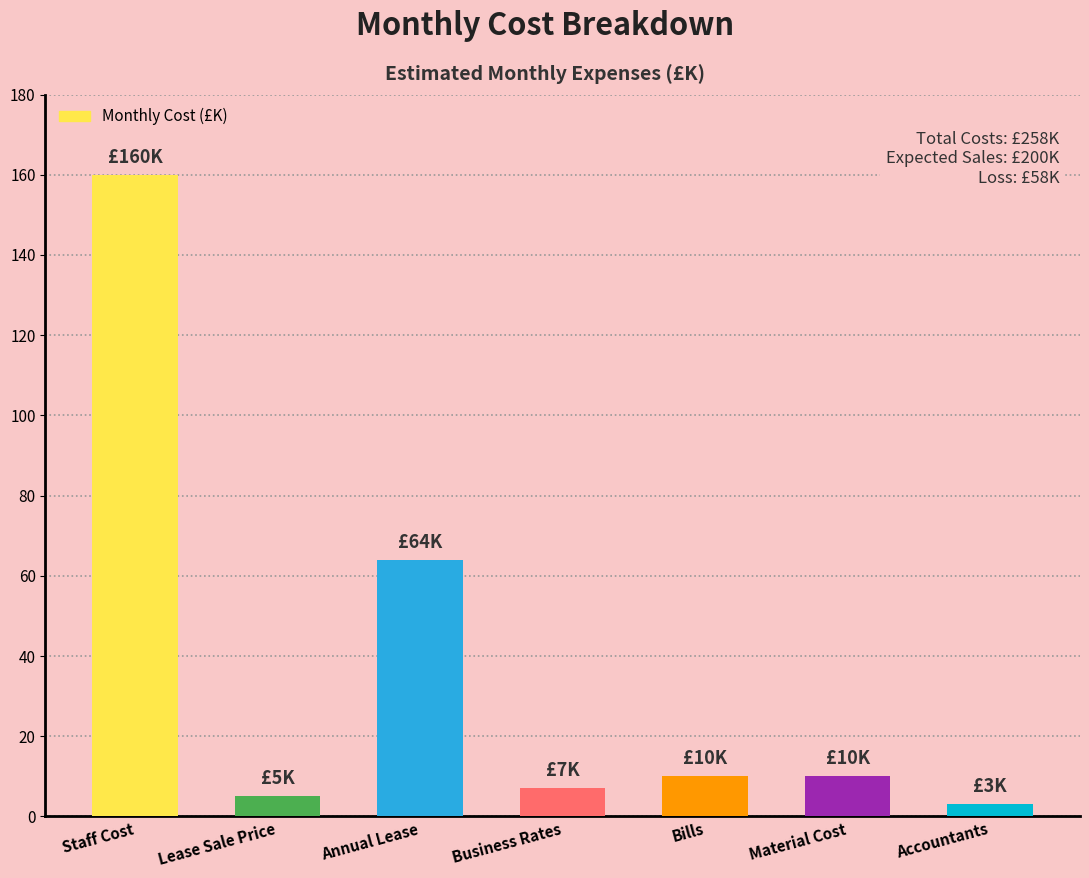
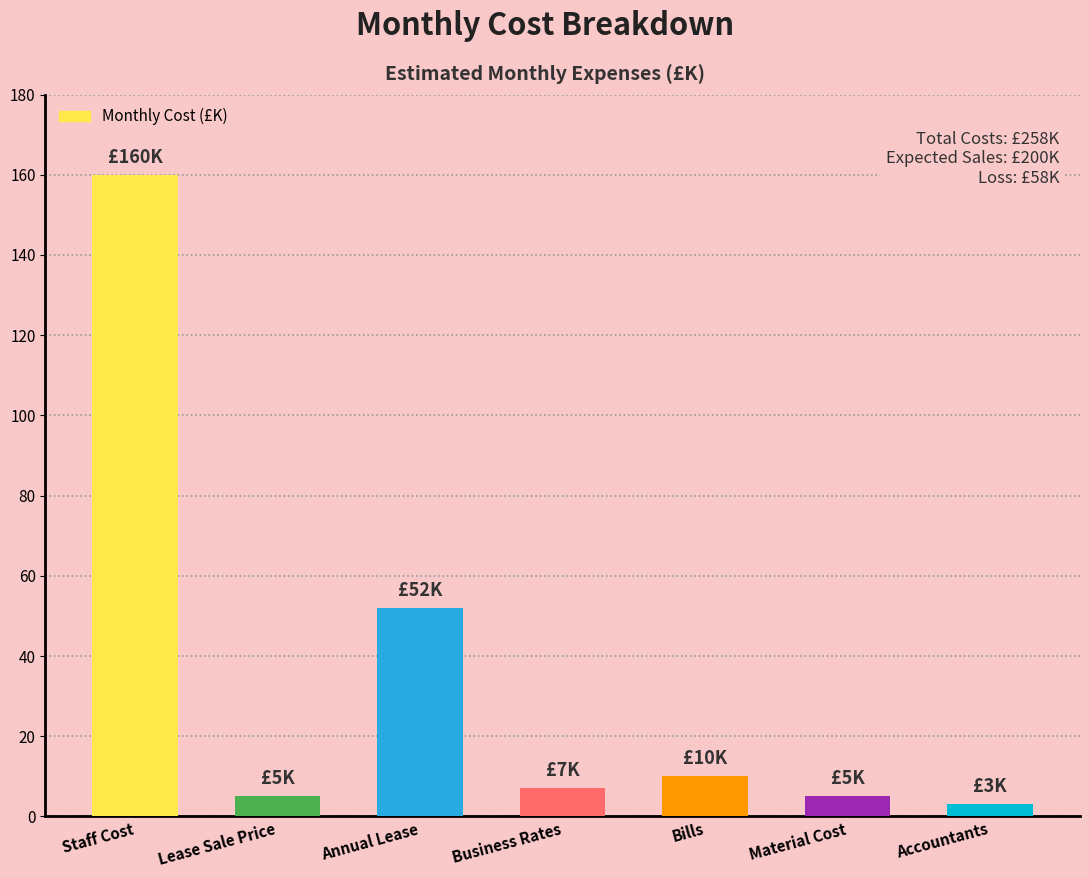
Annual Lease: £64K -> £52K
Material Cost: £10K -> £5K
